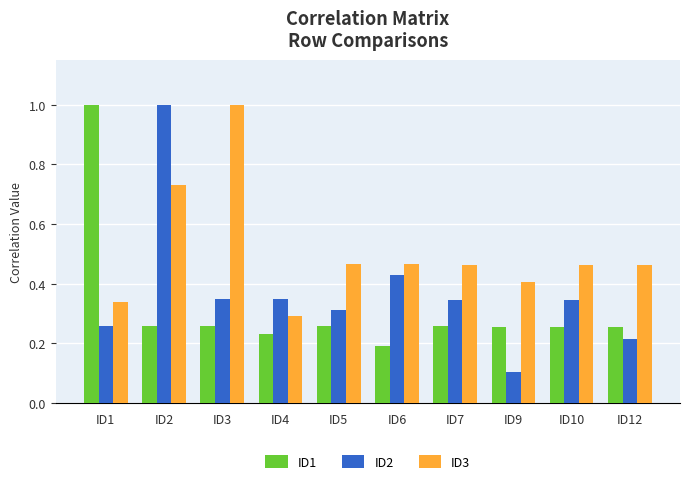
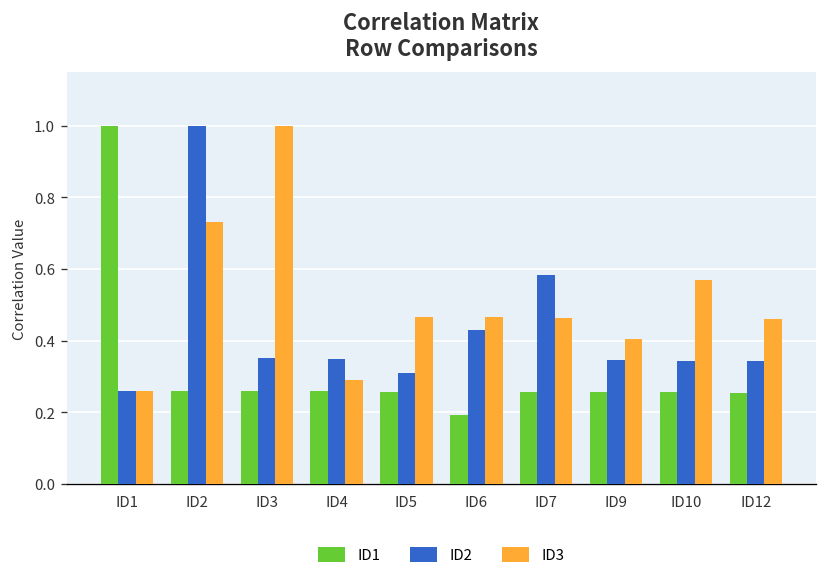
ID3, ID1: 0.34 -> 0.26
ID1, ID4: 0.23 -> 0.26
ID2, ID7: 0.35 -> 0.58
ID2, ID9: 0.10 -> 0.34
ID3, ID10: 0.46 -> 0.57
ID2, ID12: 0.21 -> 0.34
